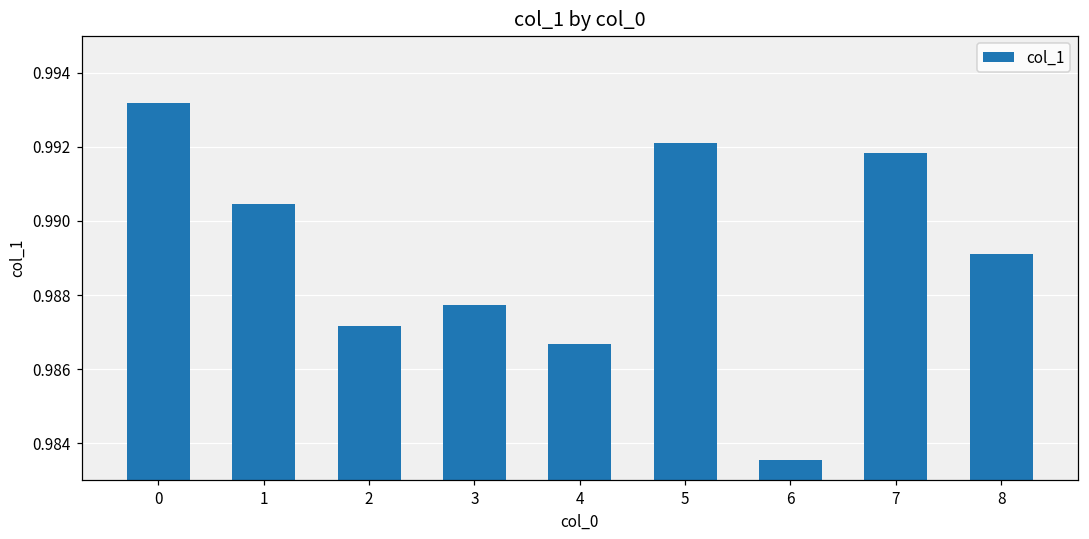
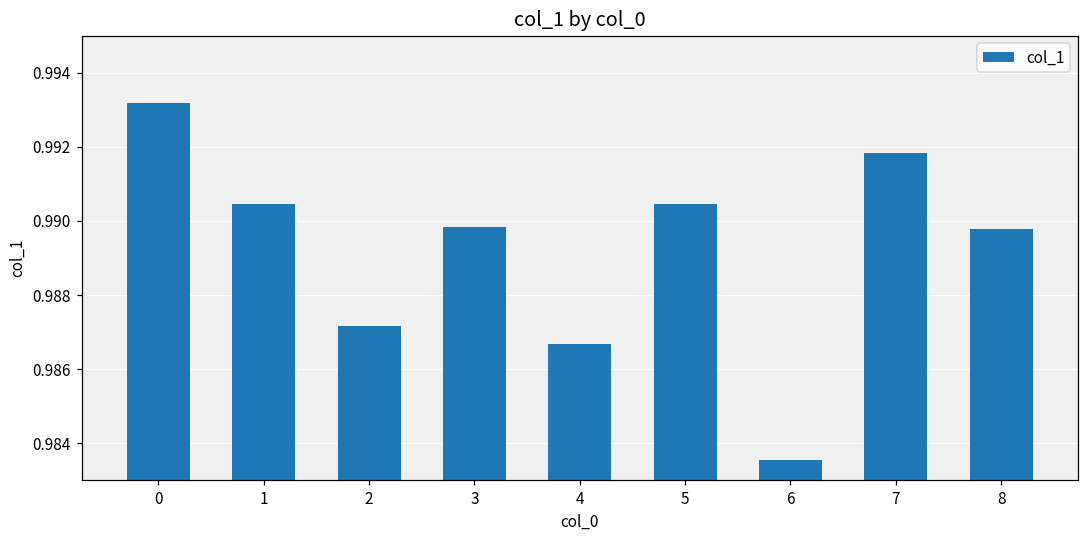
3: 0.9877 -> 0.9898
5: 0.9921 -> 0.9905
8: 0.9891 -> 0.9898
